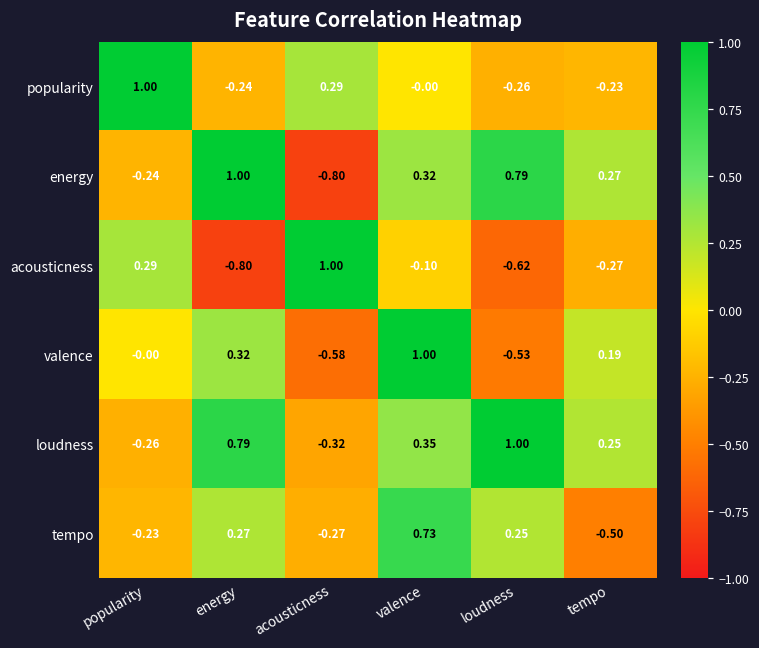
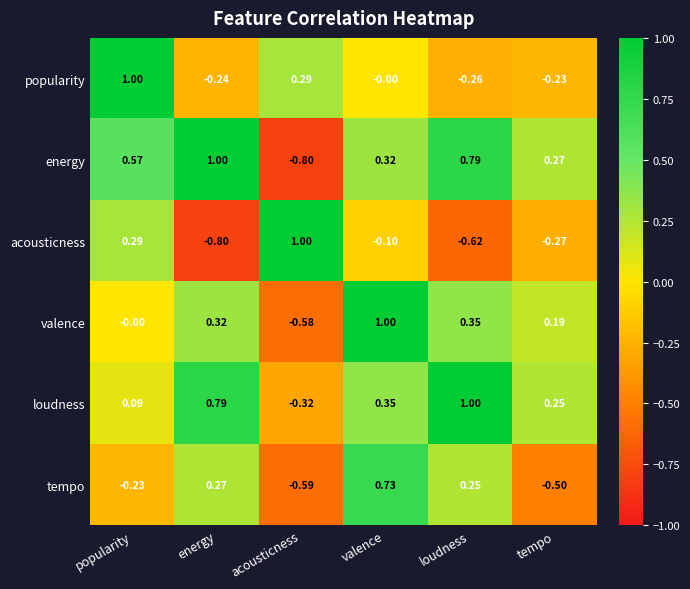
energy, popularity: -0.24 -> 0.57
valence, loudness: -0.53 -> 0.35
loudness, popularity: -0.26 -> 0.09
tempo, acousticness: -0.27 -> -0.59
